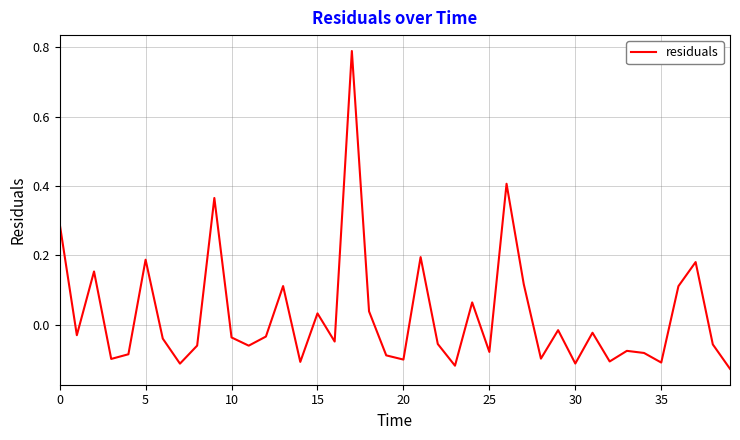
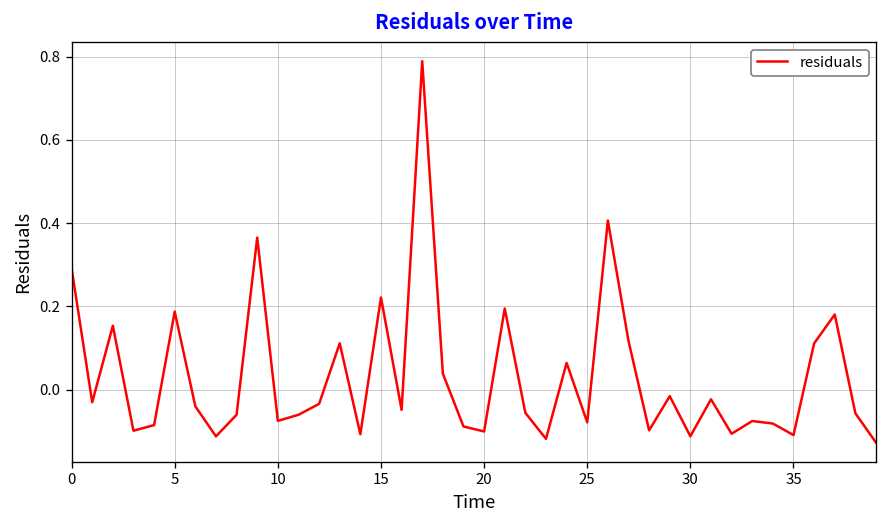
10: -0.04 -> -0.07
15: 0.03 -> 0.22
